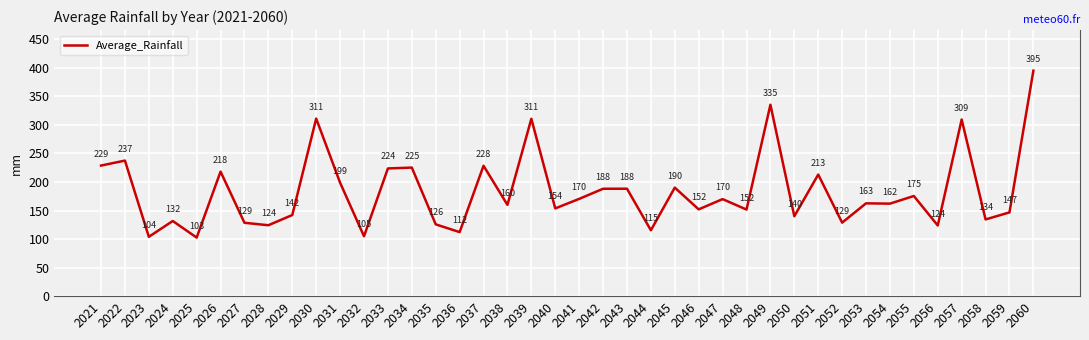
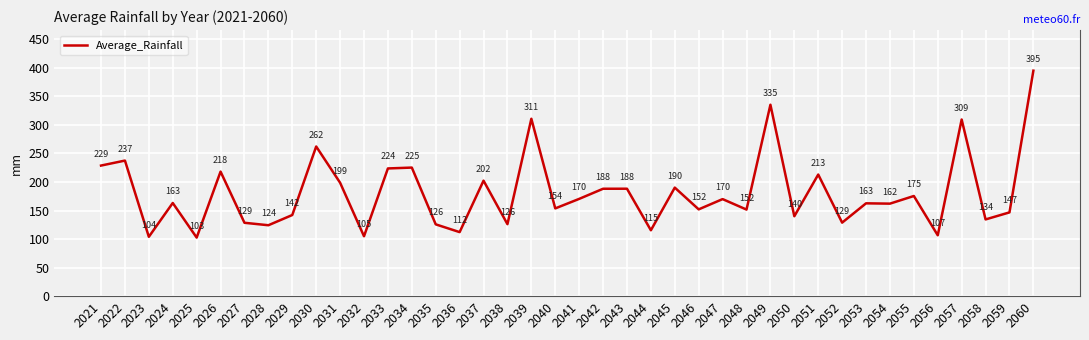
2024: 132 -> 163
2030: 311 -> 262
2037: 228 -> 202
2038: 160 -> 126
2056: 124 -> 107
